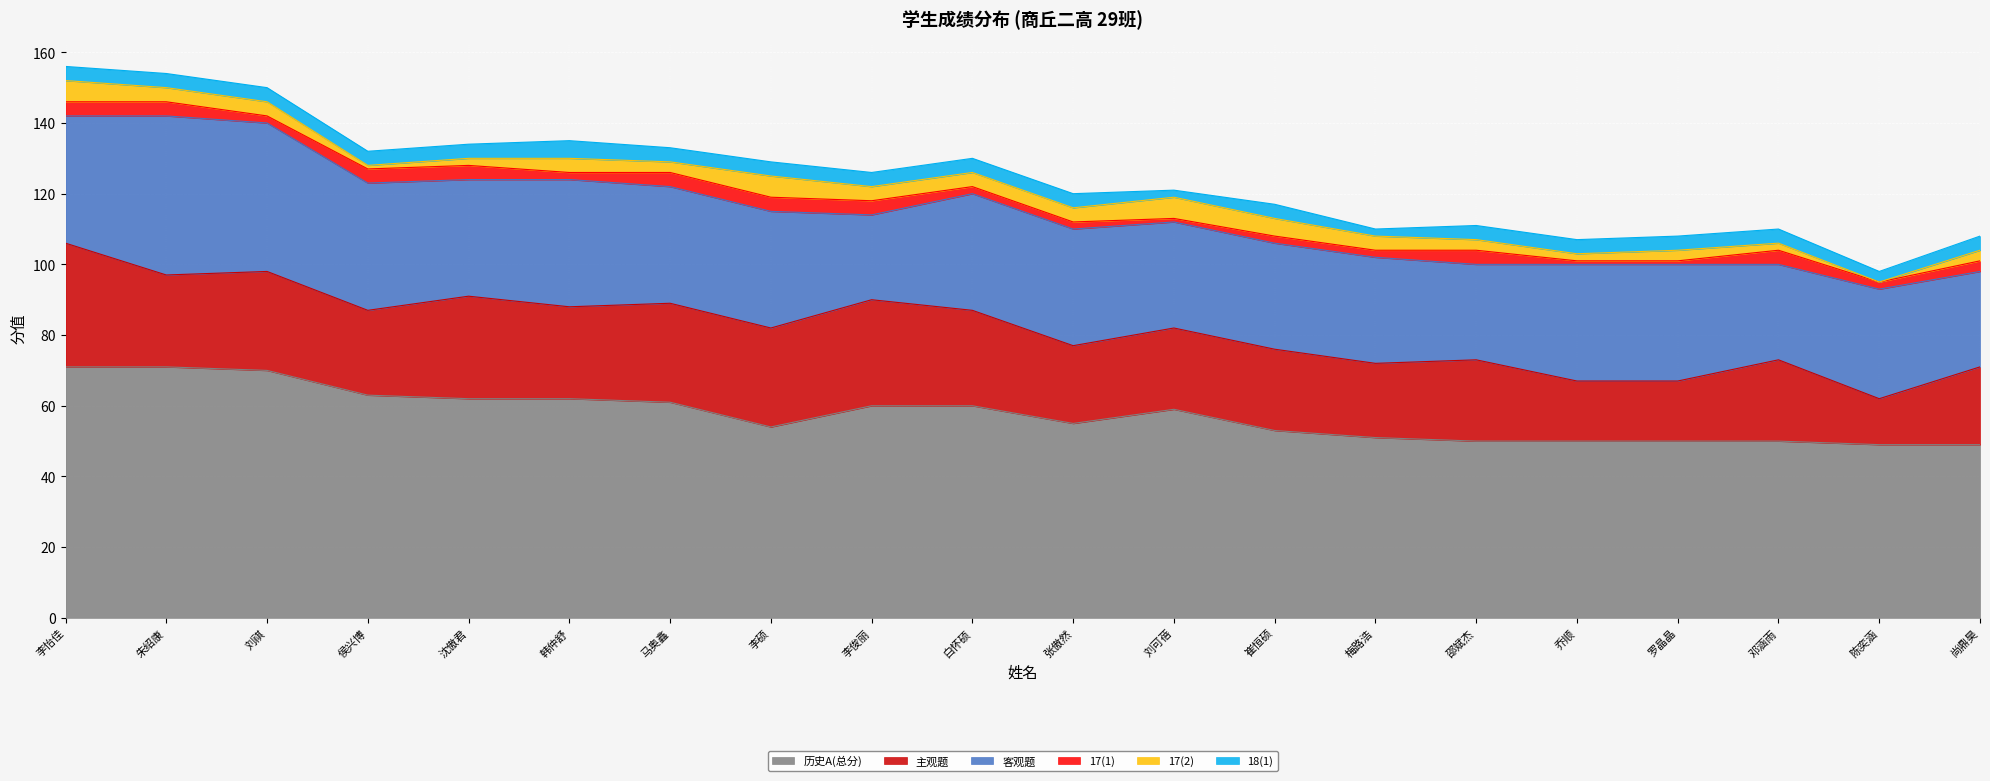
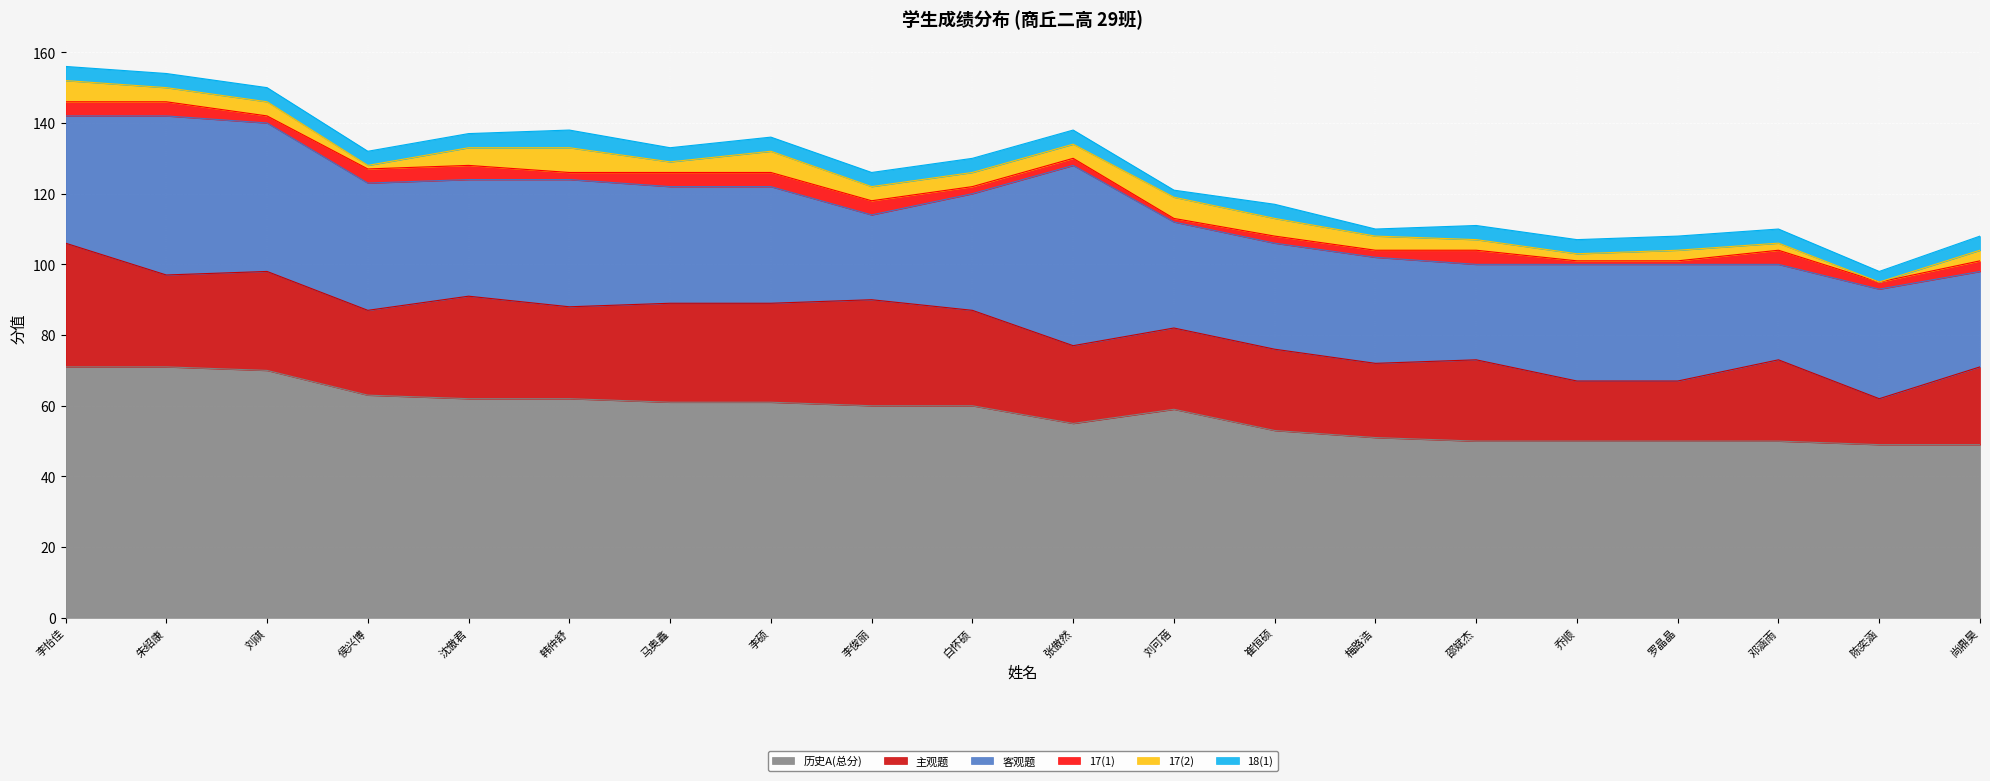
17(2), 沈傲君: 2 -> 5
17(2), 韩仲舒: 4 -> 7
历史A(总分), 李硕: 54 -> 61
客观题, 张傲然: 33 -> 51
